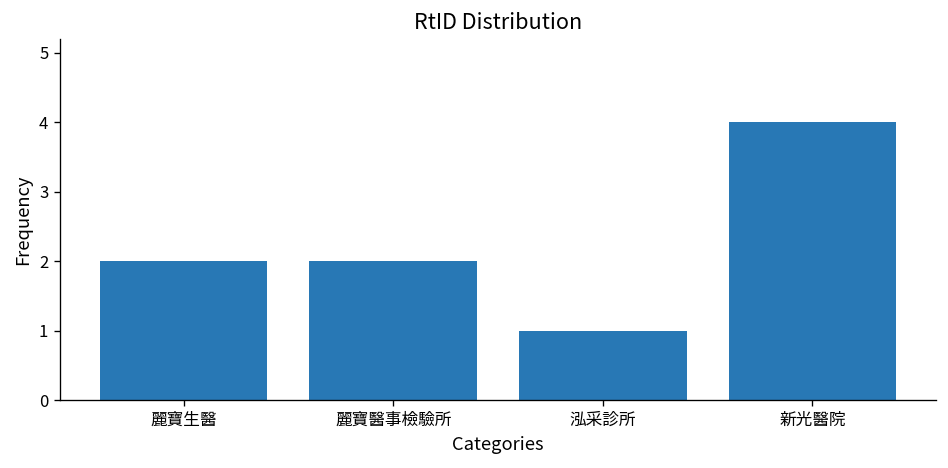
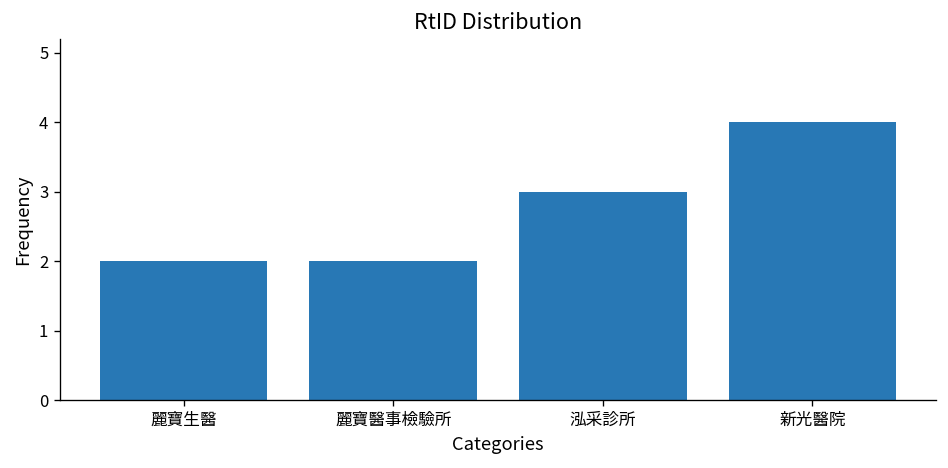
泓采診所: 1 -> 3
